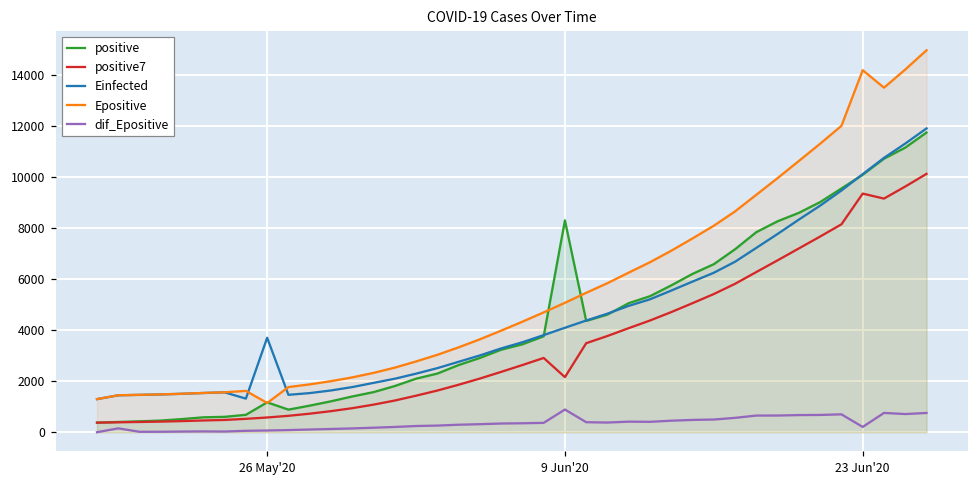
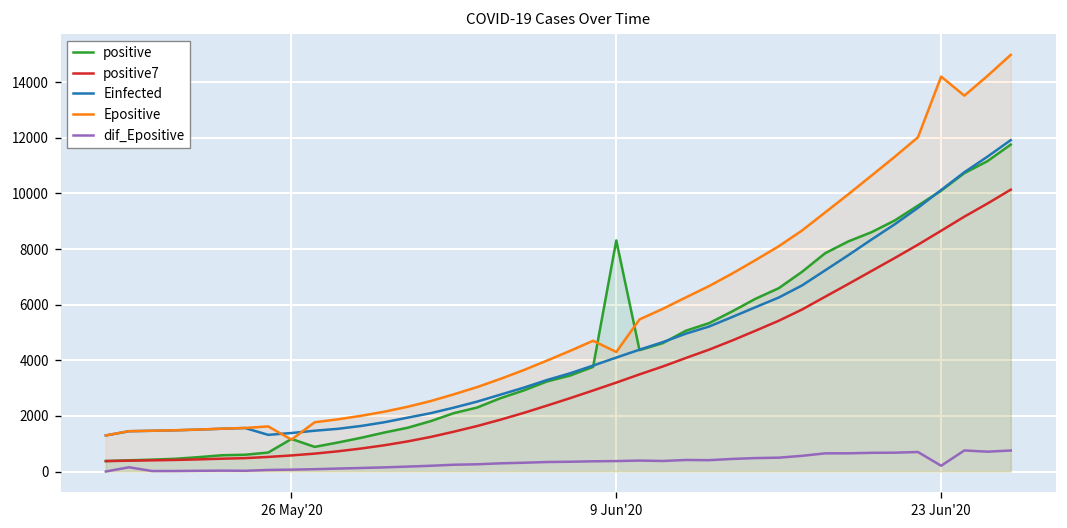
Einfected, 26 May'20: 3700 -> 1400
positive7, 9 Jun'20: 2200 -> 3200
Epositive, 9 Jun'20: 5100 -> 4300
dif_Epositive, 9 Jun'20: 900 -> 400
positive7, 23 Jun'20: 9400 -> 8700
